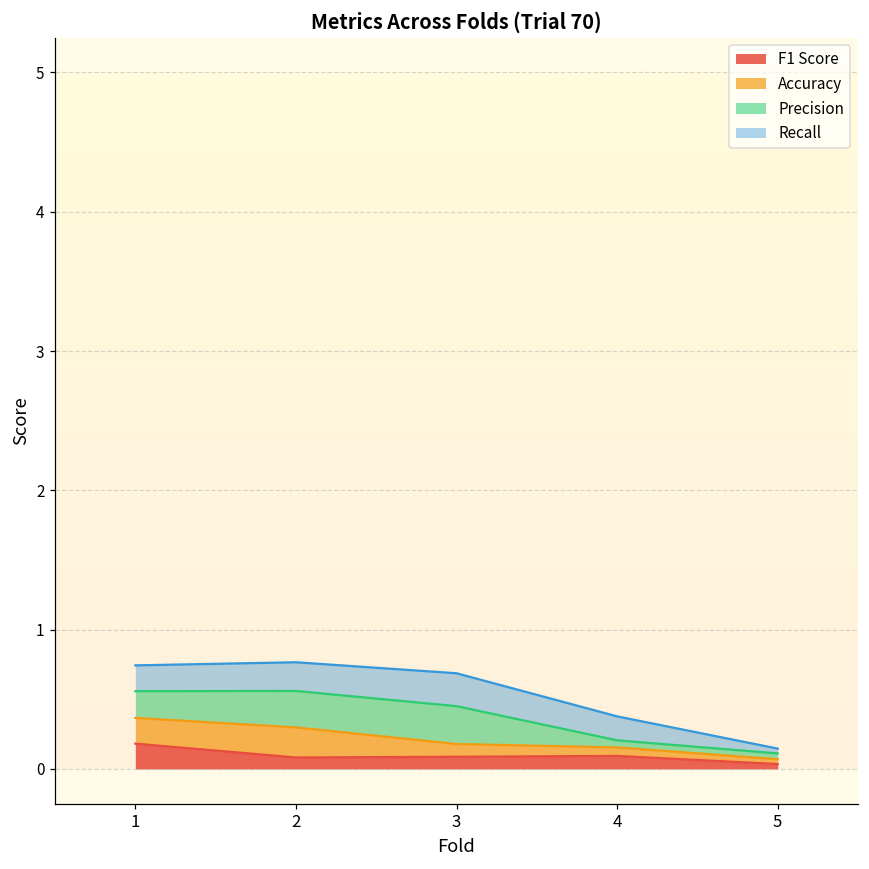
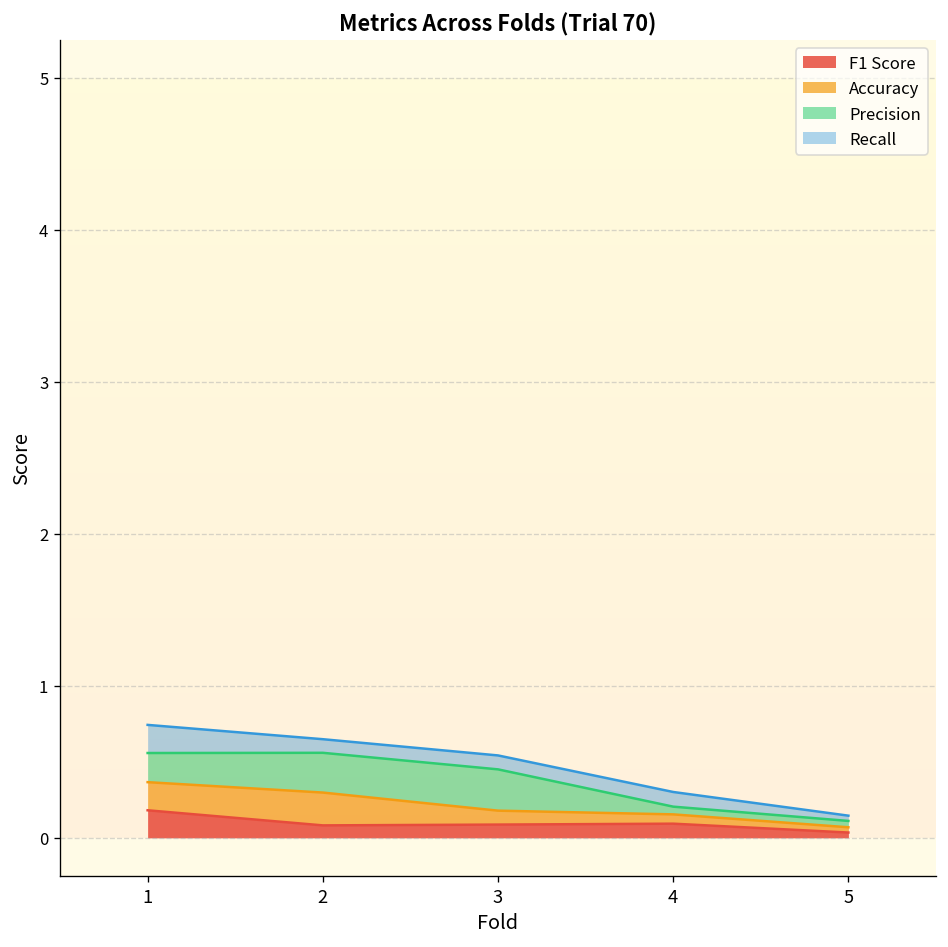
Recall, 2: 0.21 -> 0.09
Recall, 3: 0.24 -> 0.09
Recall, 4: 0.17 -> 0.10
